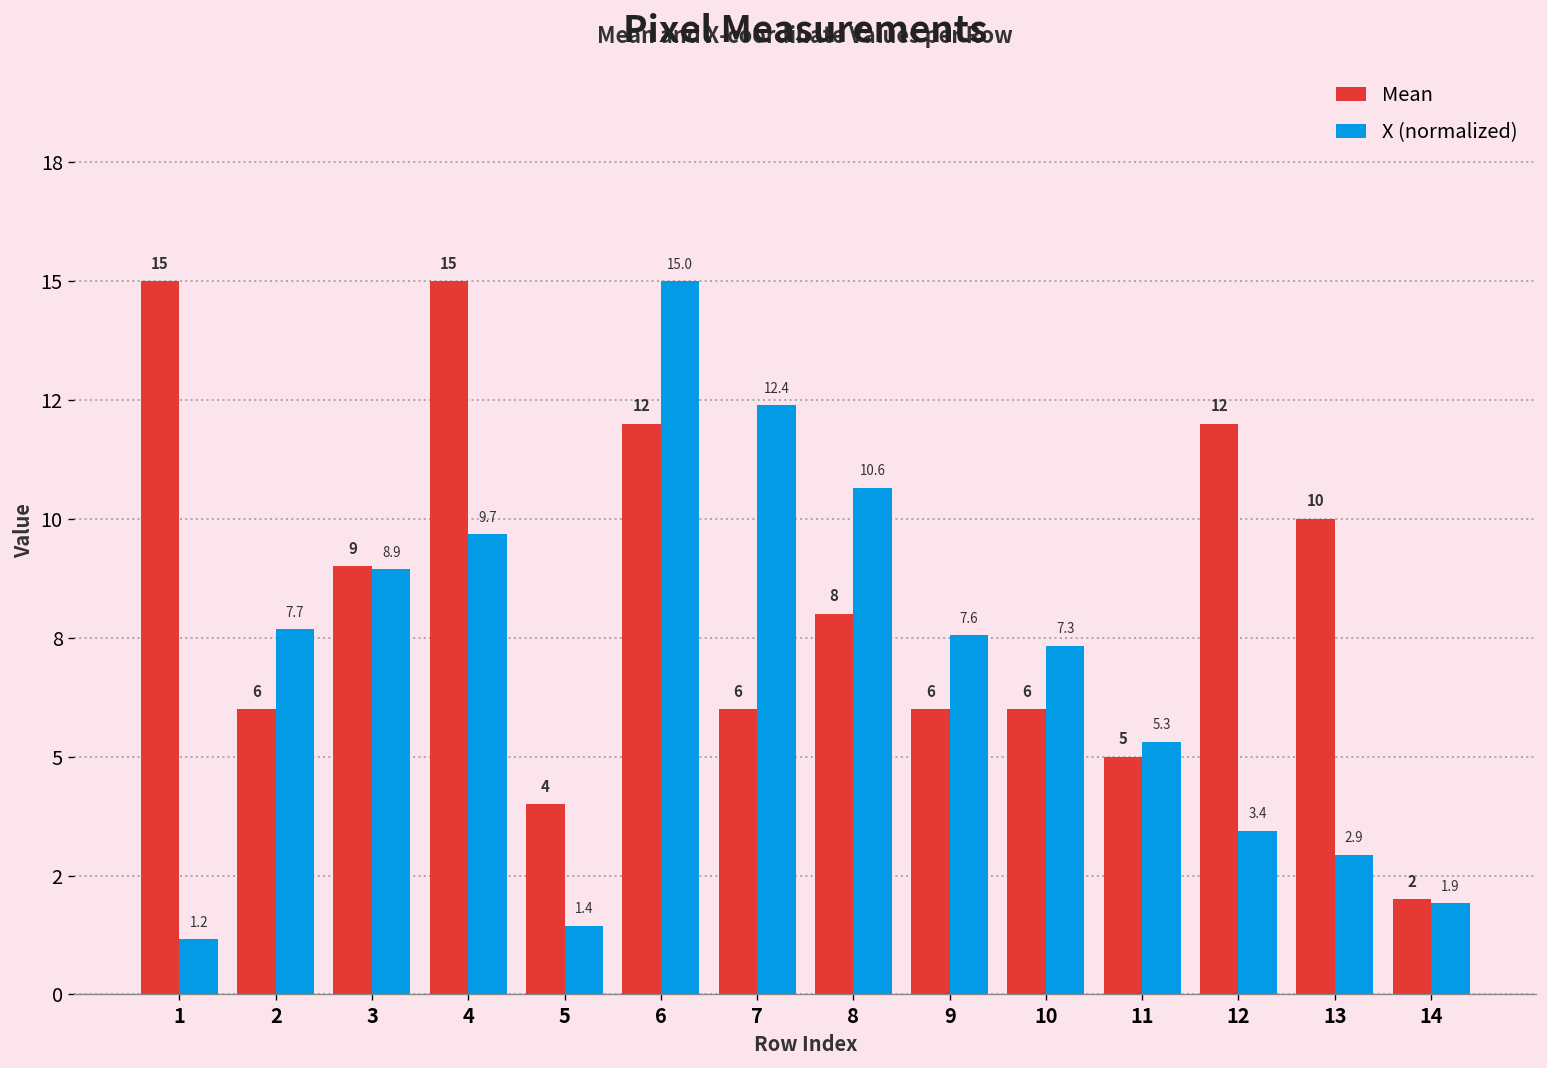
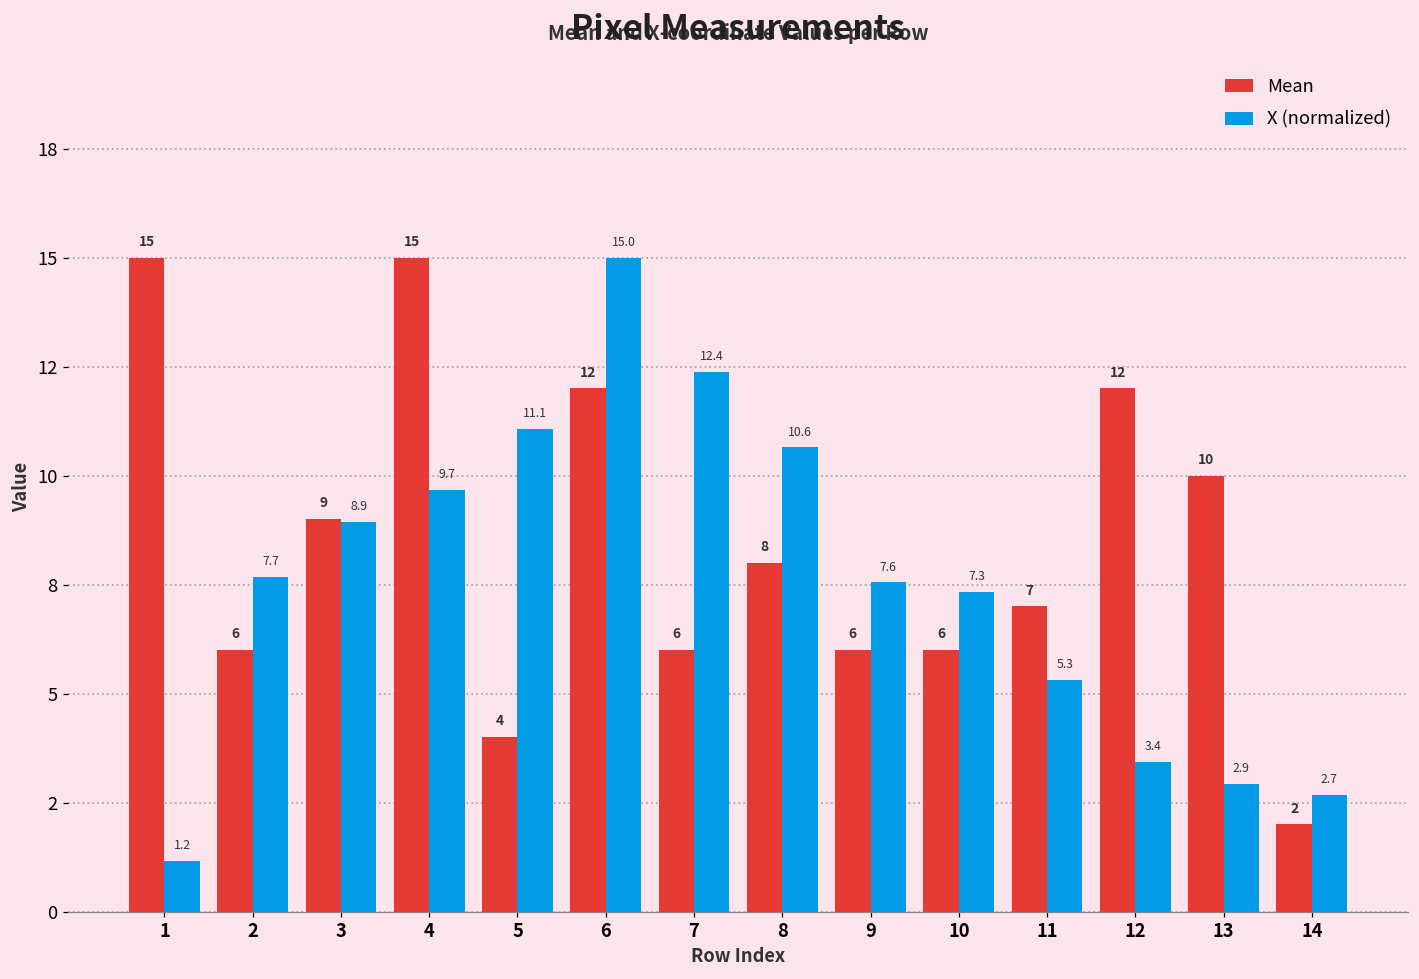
X (normalized), 5: 1.4 -> 11.1
Mean, 11: 5 -> 7
X (normalized), 14: 1.9 -> 2.7
